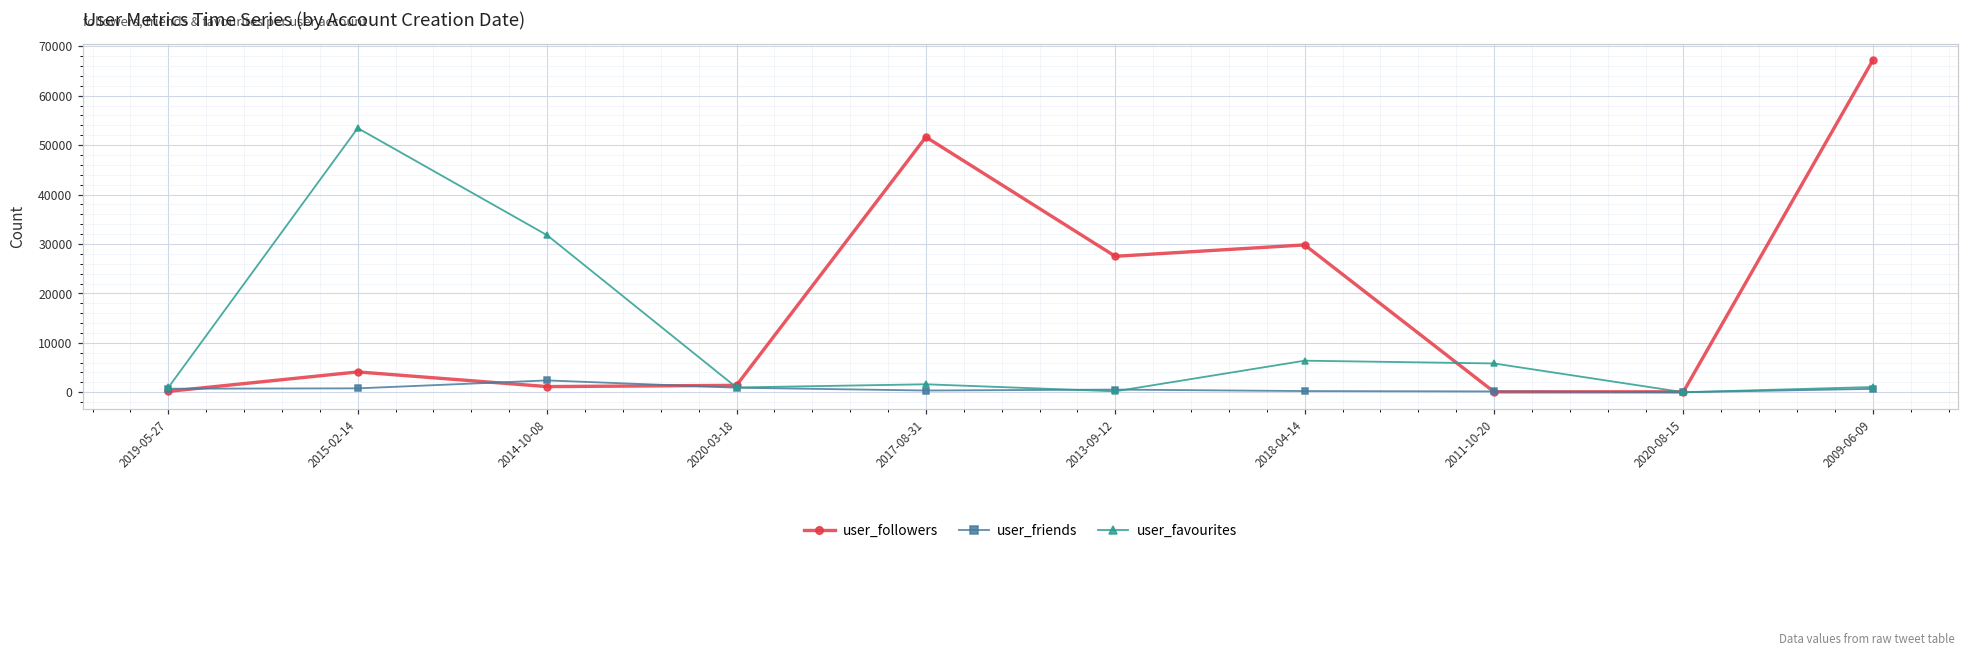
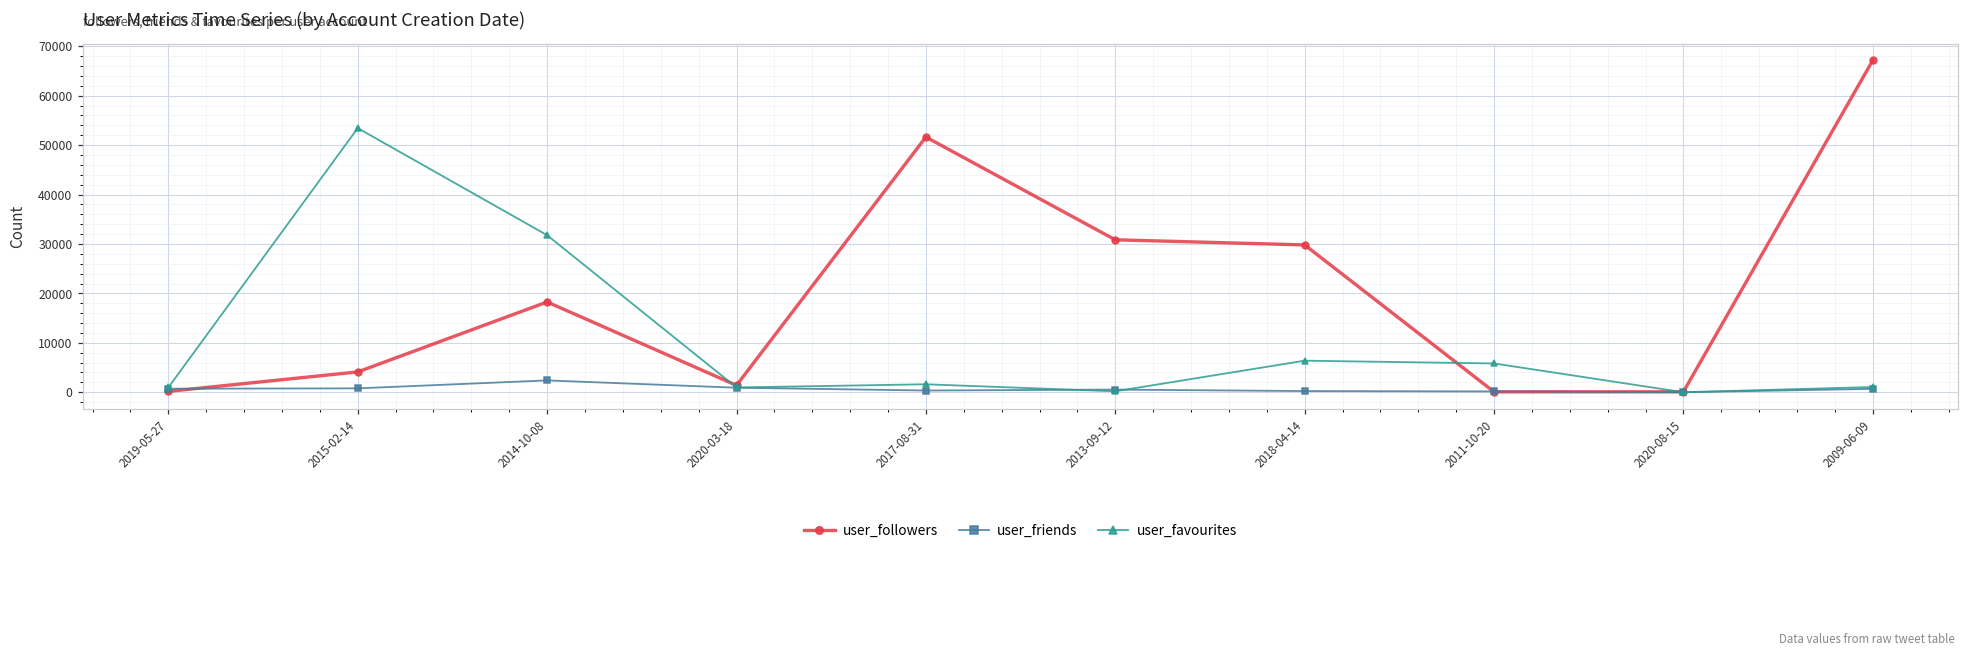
user_followers, 2014-10-08: 1000 -> 18000
user_followers, 2013-09-12: 28000 -> 31000
